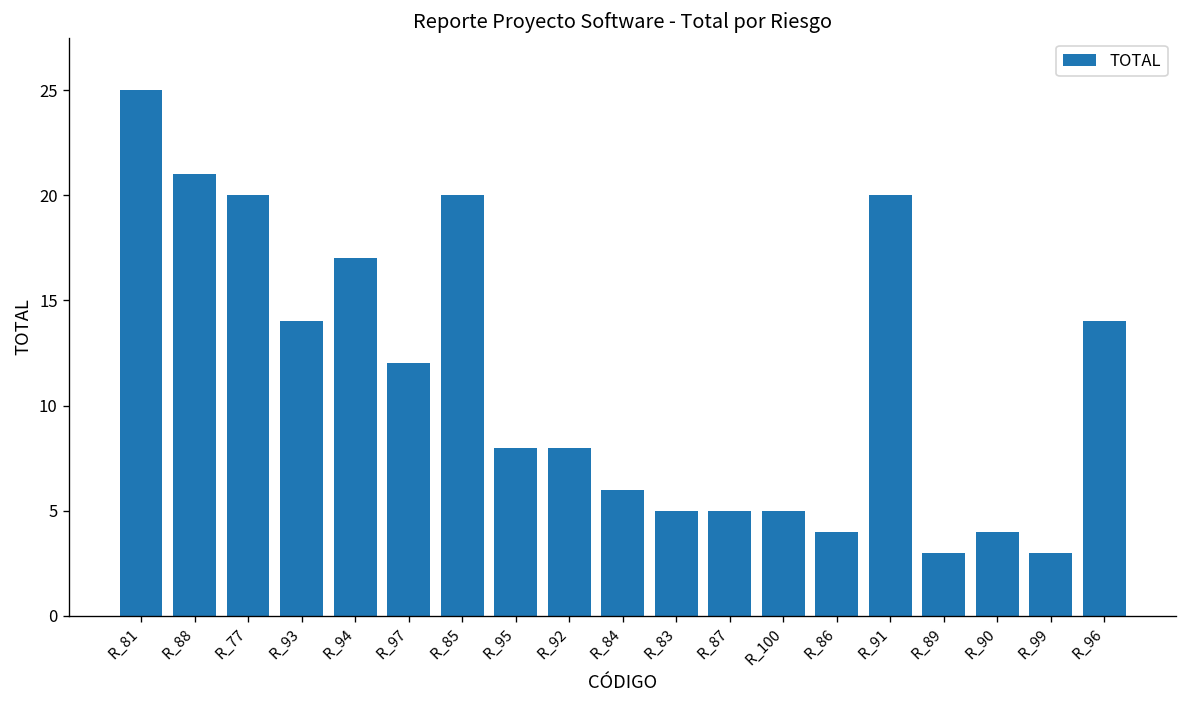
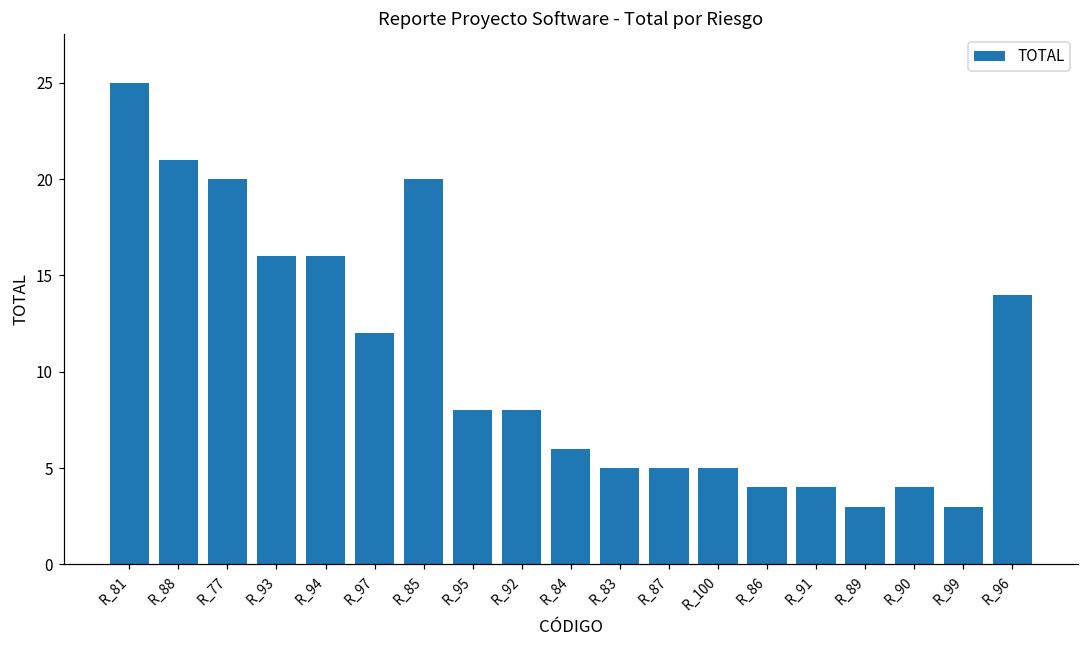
R_93: 14 -> 16
R_94: 17 -> 16
R_91: 20 -> 4
